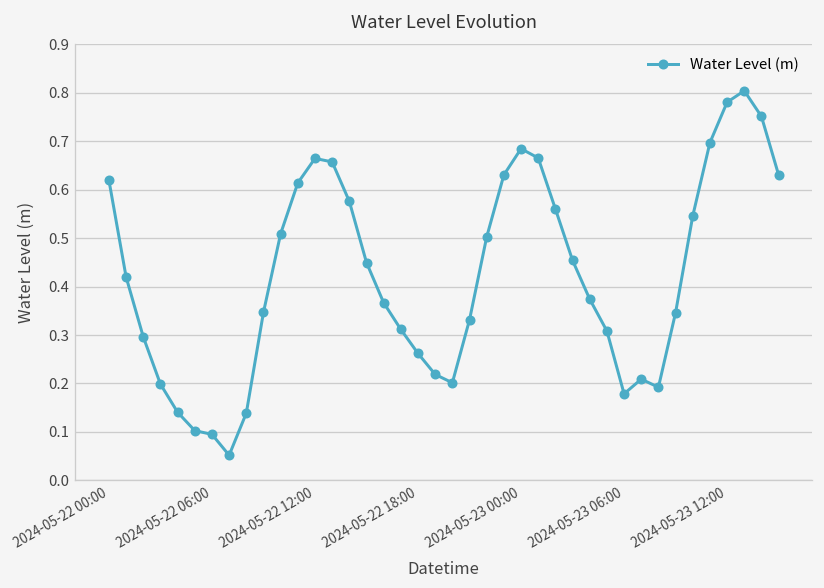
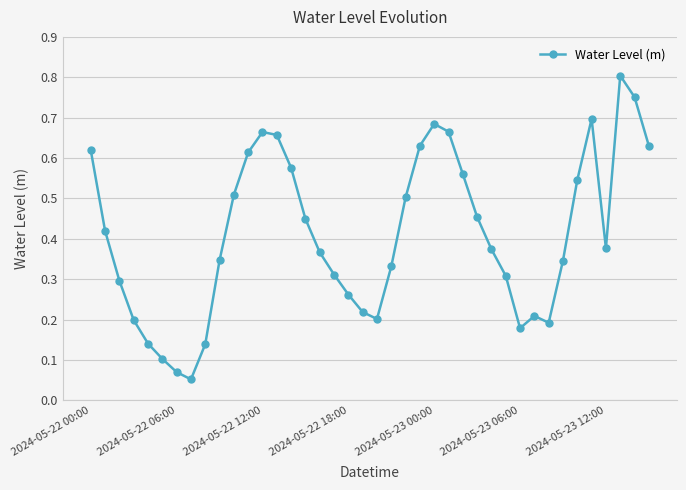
2024-05-22 06:00: 0.10 -> 0.07
2024-05-23 12:00: 0.78 -> 0.38
